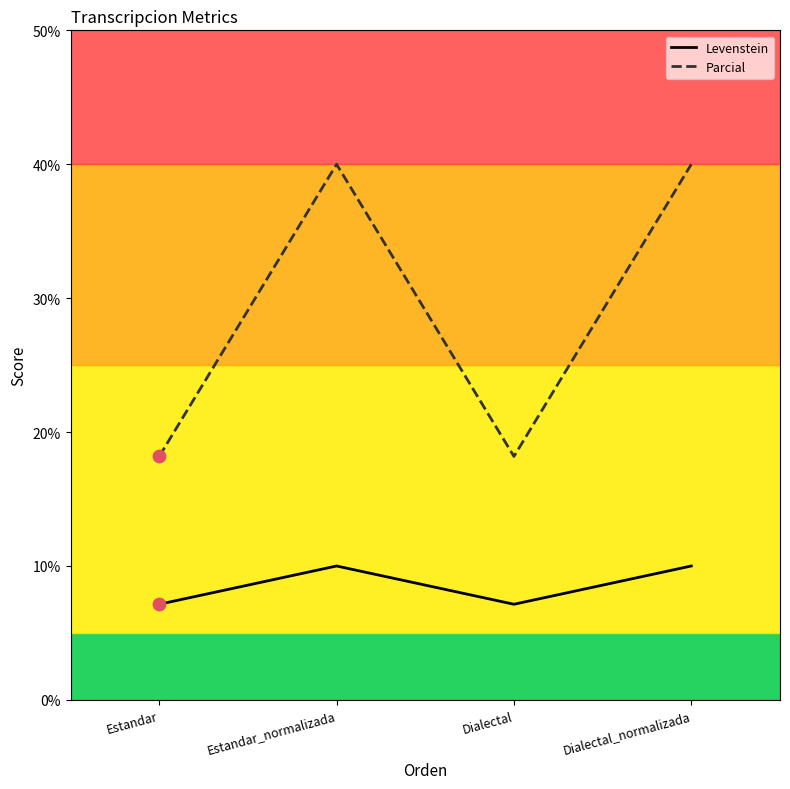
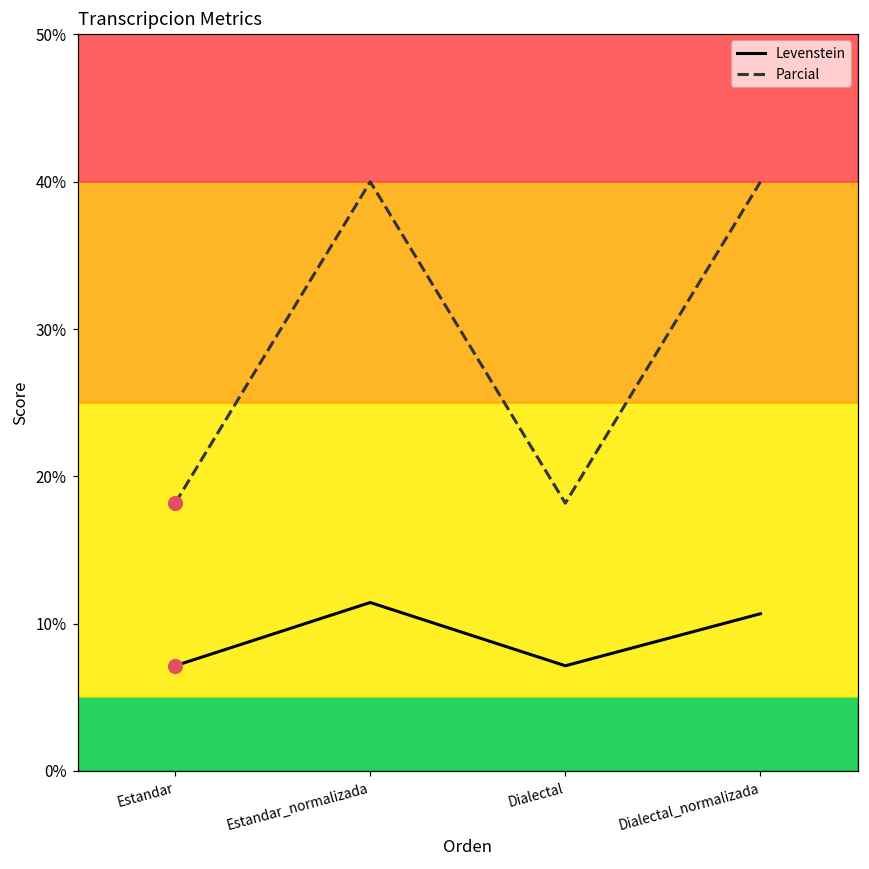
Levenstein, Estandar_normalizada: 10.0% -> 11.4%
Levenstein, Dialectal_normalizada: 10.0% -> 10.7%
